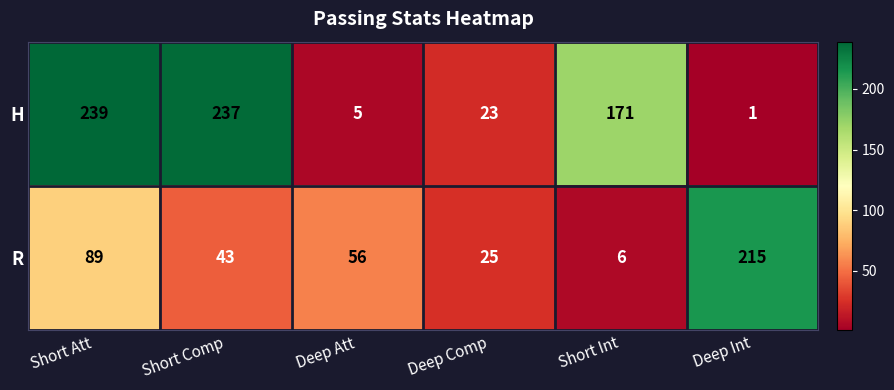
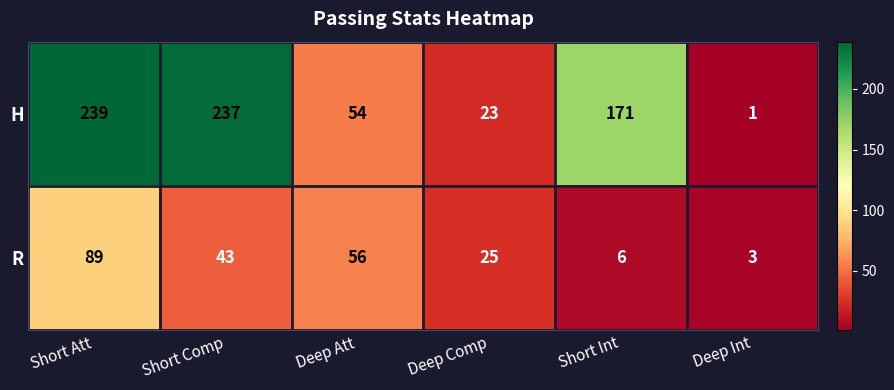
H, Deep Att: 5 -> 54
R, Deep Int: 215 -> 3
